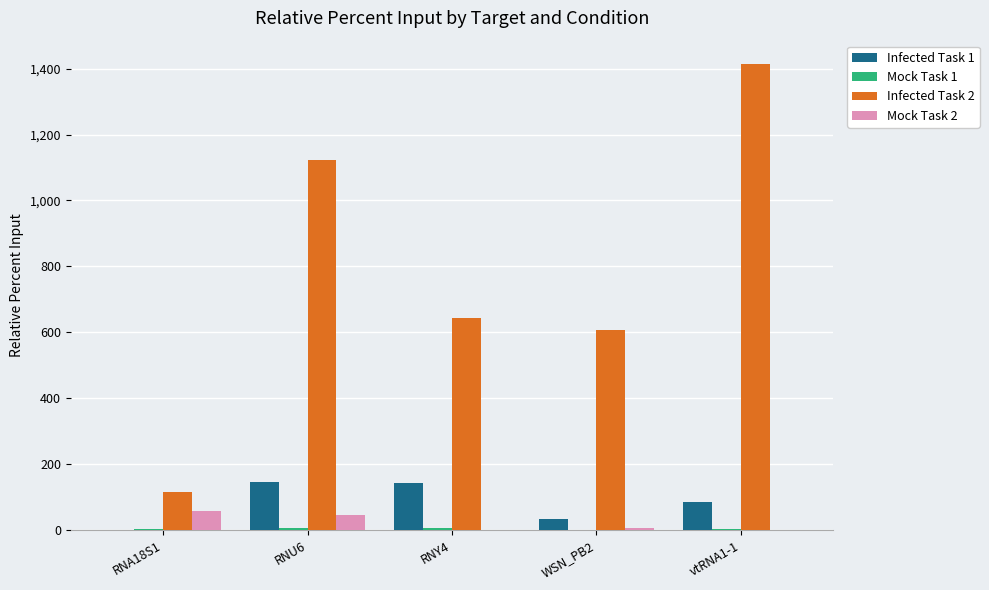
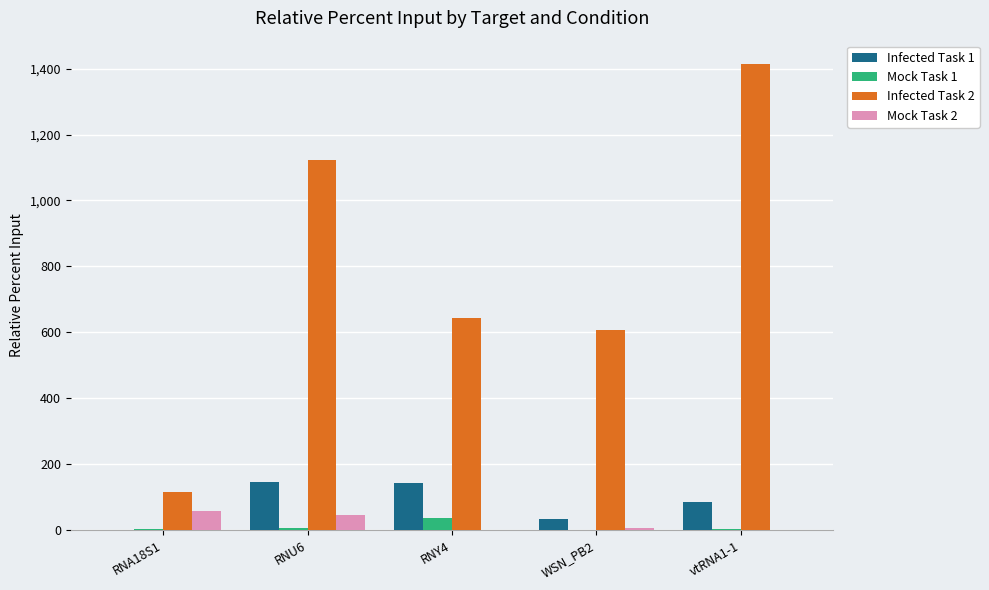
Mock Task 1, RNY4: 10 -> 40
